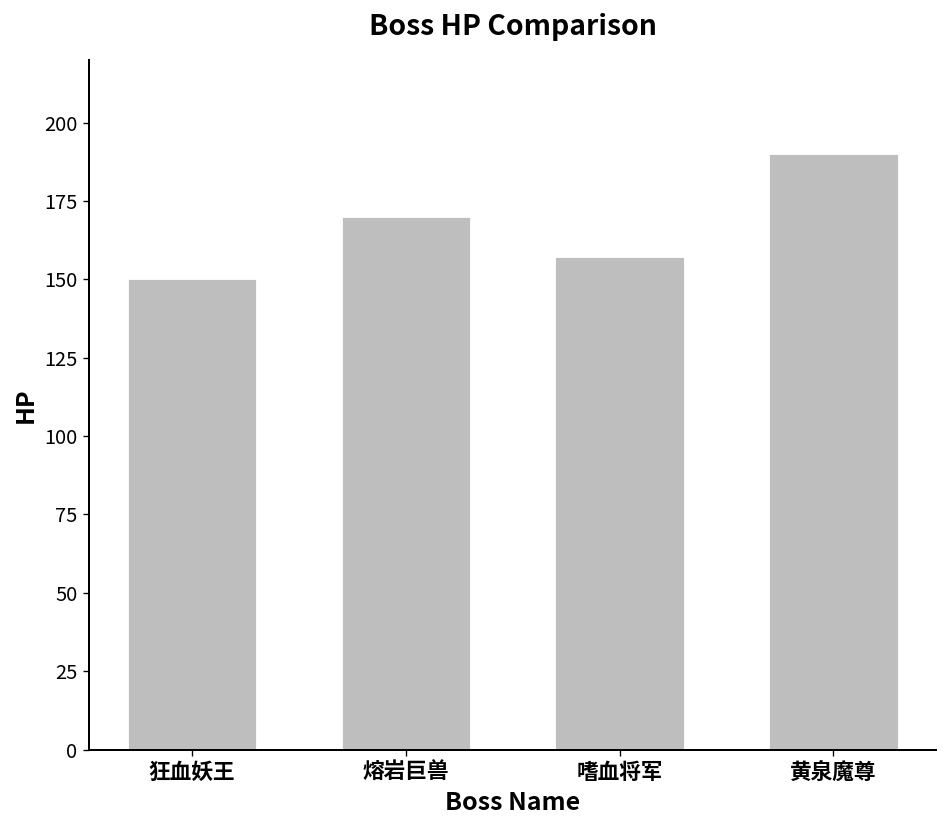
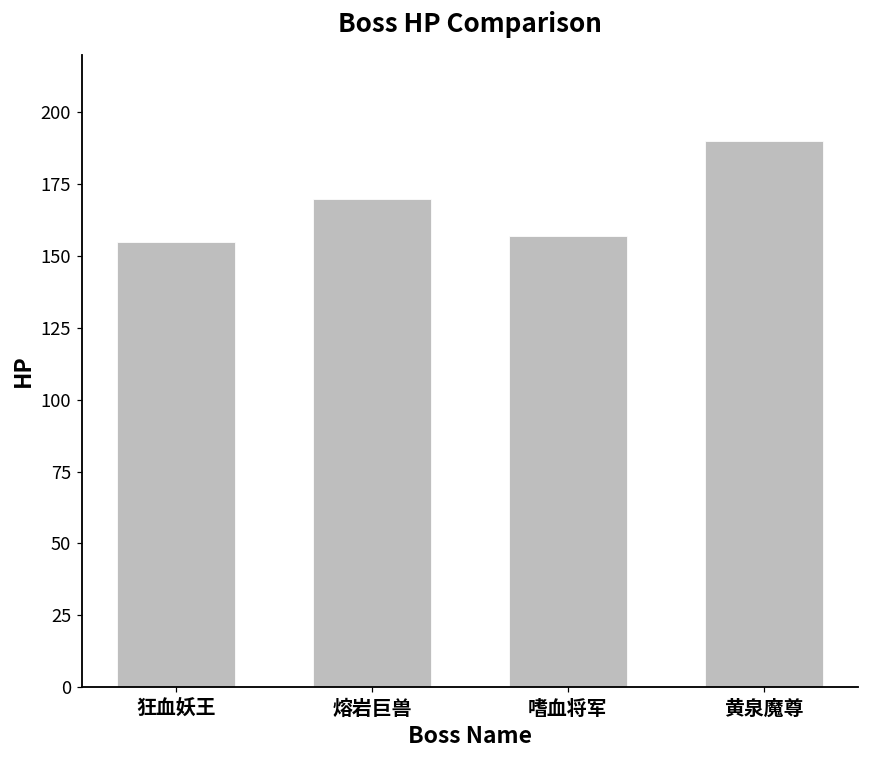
狂血妖王: 150 -> 155
